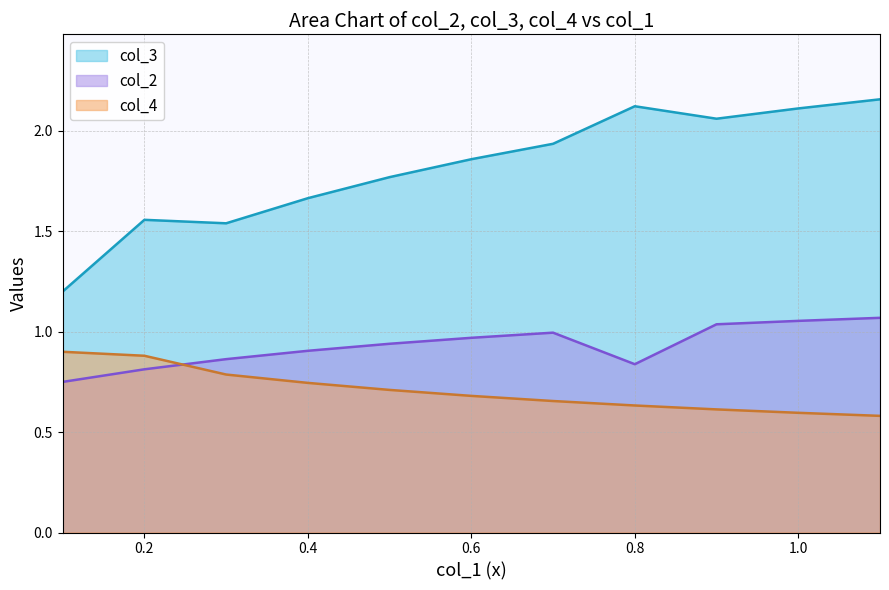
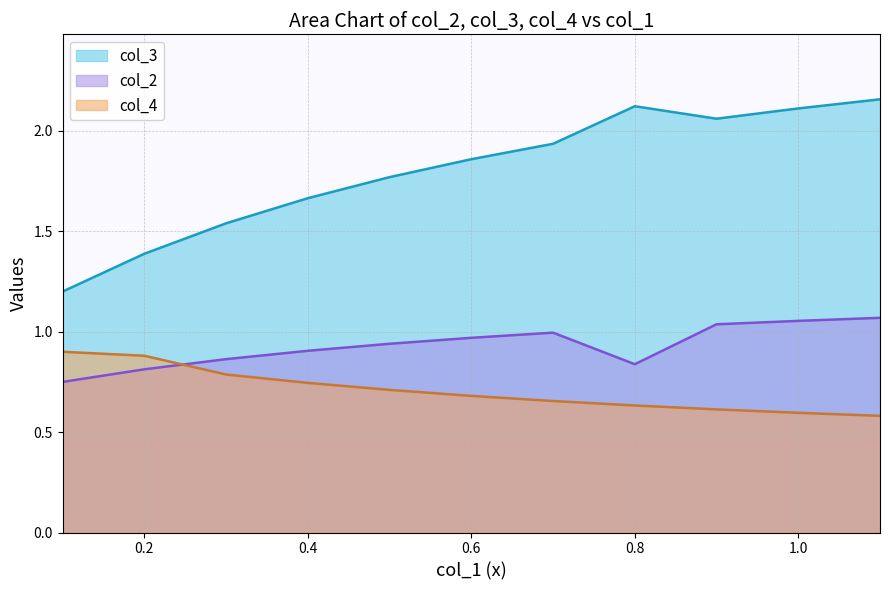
col_3, 0.2: 1.56 -> 1.39
